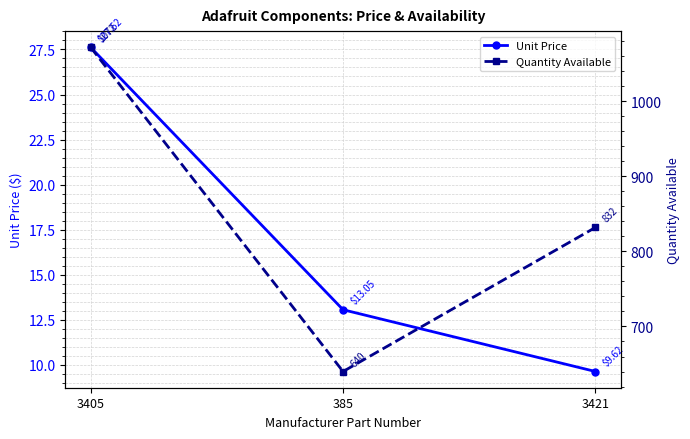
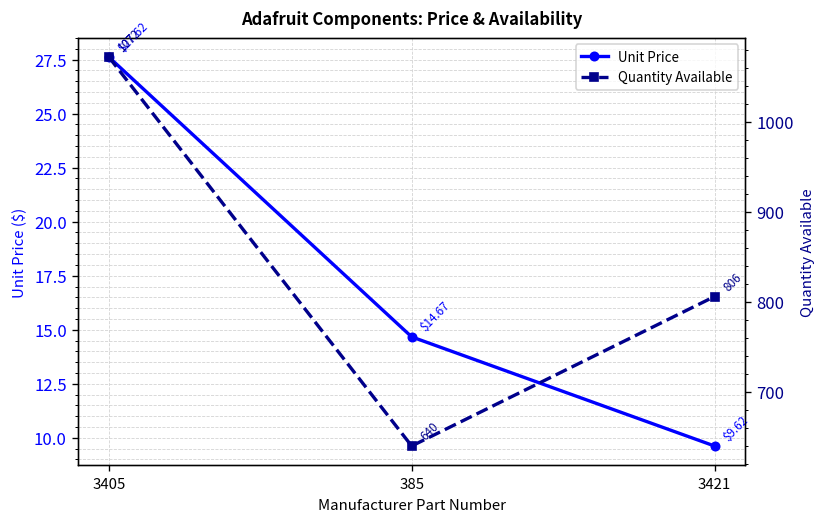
Unit Price, 385: $13.05 -> $14.67
Quantity Available, 3421: 832 -> 806
